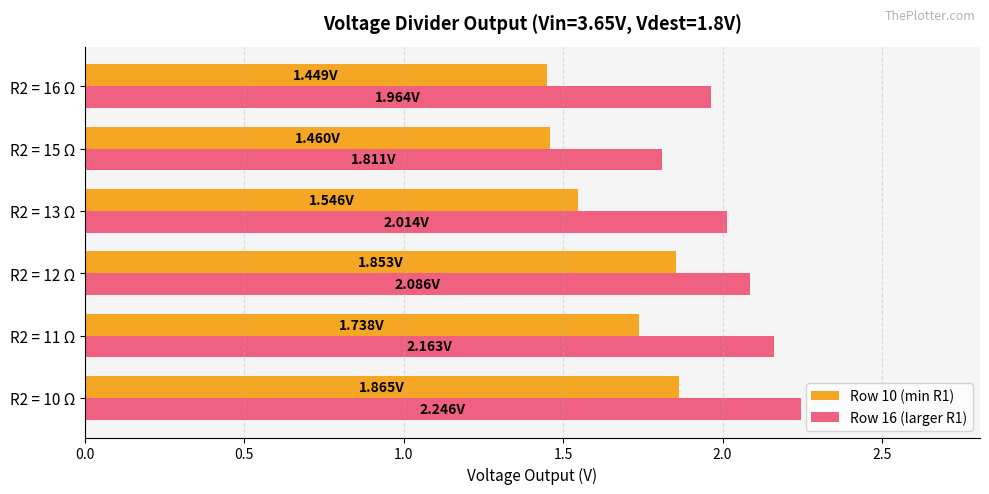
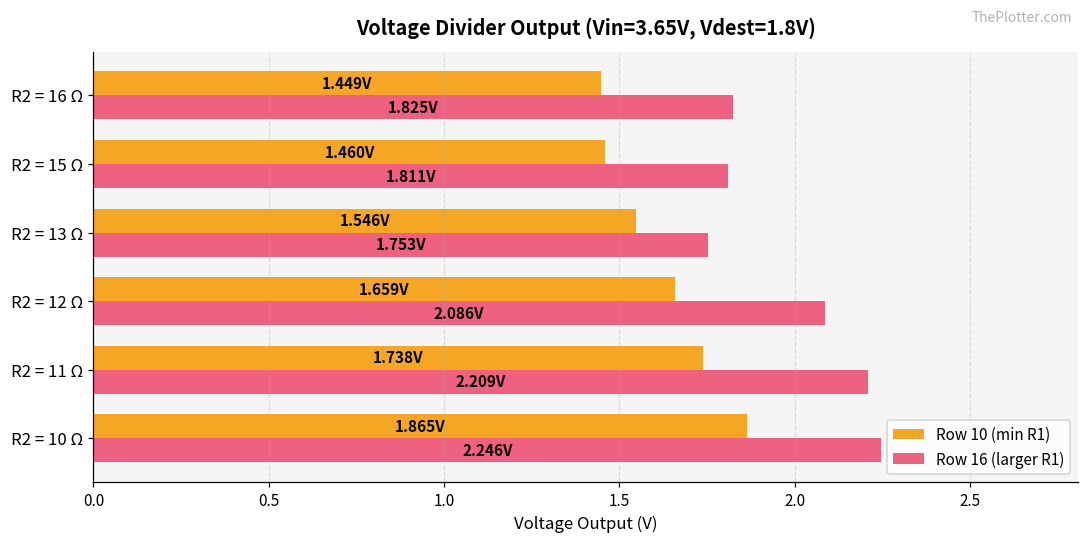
Row 16 (larger R1), R2 = 16 Ω: 1.964V -> 1.825V
Row 16 (larger R1), R2 = 13 Ω: 2.014V -> 1.753V
Row 10 (min R1), R2 = 12 Ω: 1.853V -> 1.659V
Row 16 (larger R1), R2 = 11 Ω: 2.163V -> 2.209V
